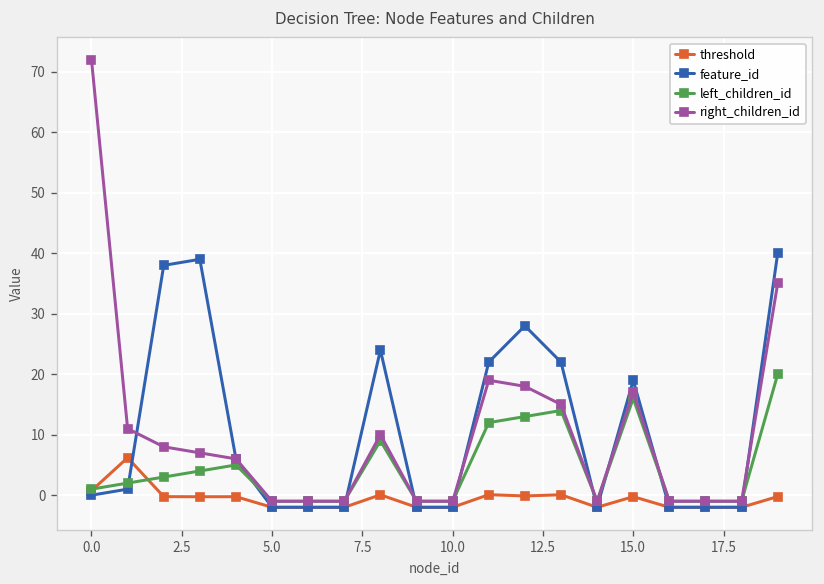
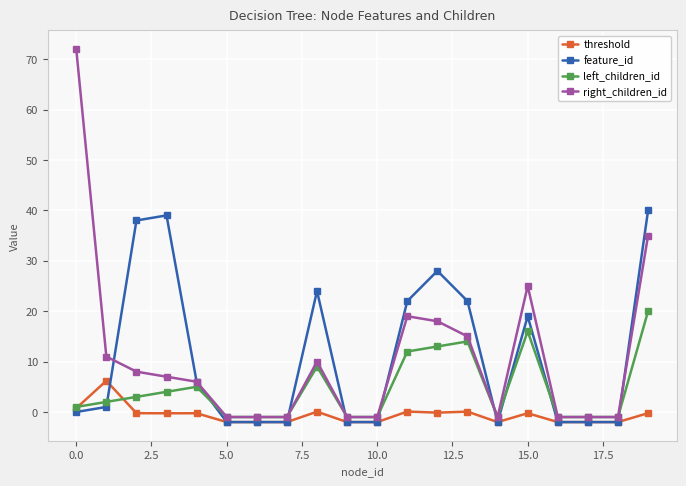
right_children_id, 15.0: 17 -> 25
